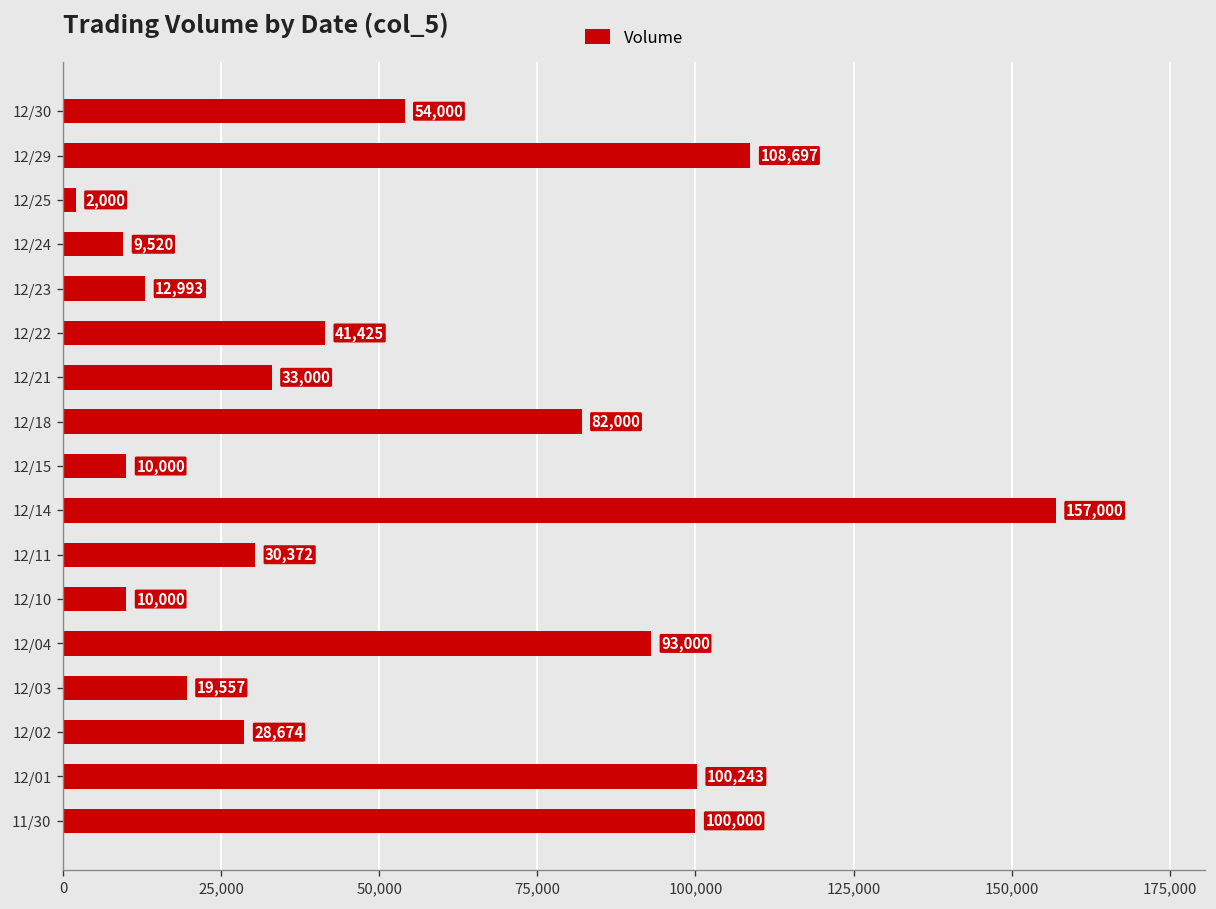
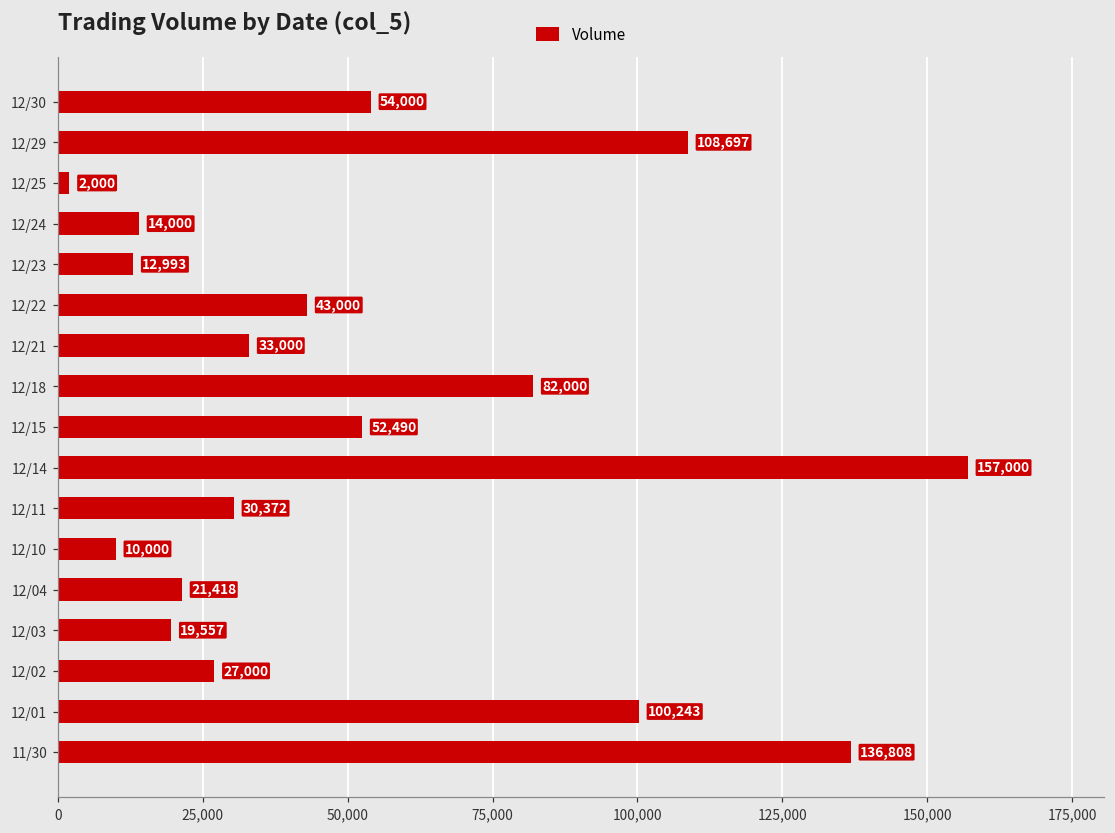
12/24: 9,520 -> 14,000
12/22: 41,425 -> 43,000
12/15: 10,000 -> 52,490
12/04: 93,000 -> 21,418
12/02: 28,674 -> 27,000
11/30: 100,000 -> 136,808
